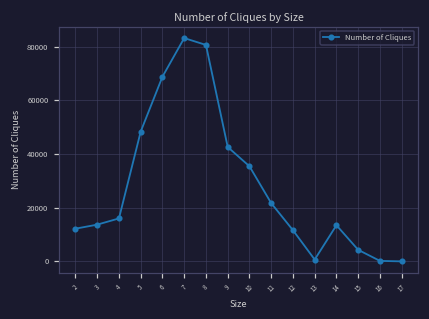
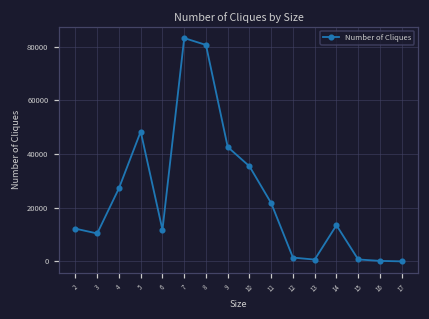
3: 14000 -> 10000
4: 16000 -> 27000
6: 69000 -> 12000
12: 12000 -> 1000
15: 4000 -> 1000
